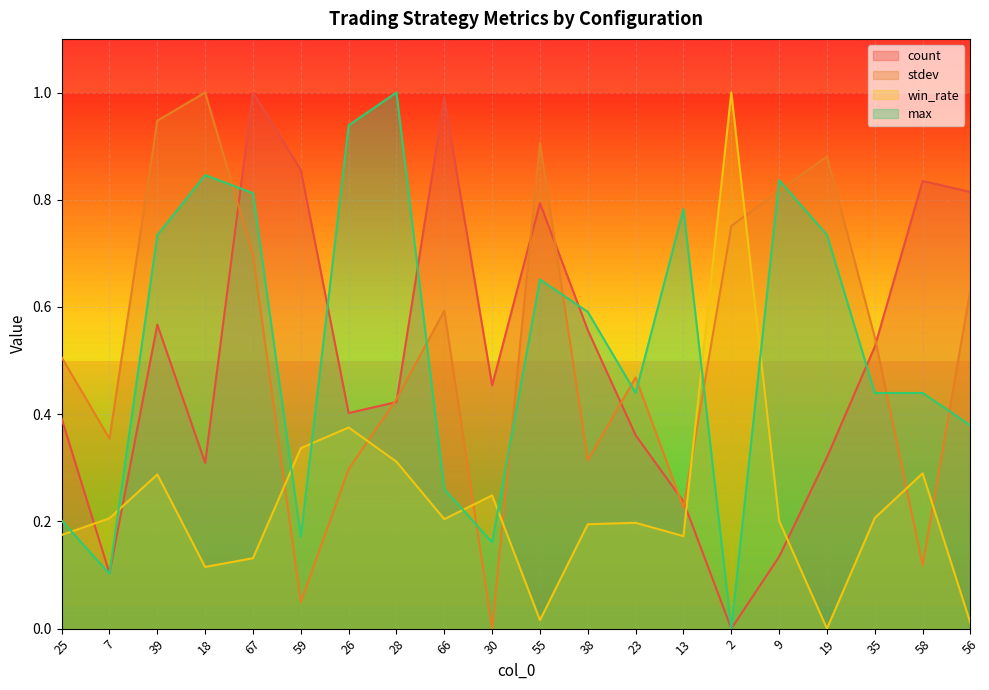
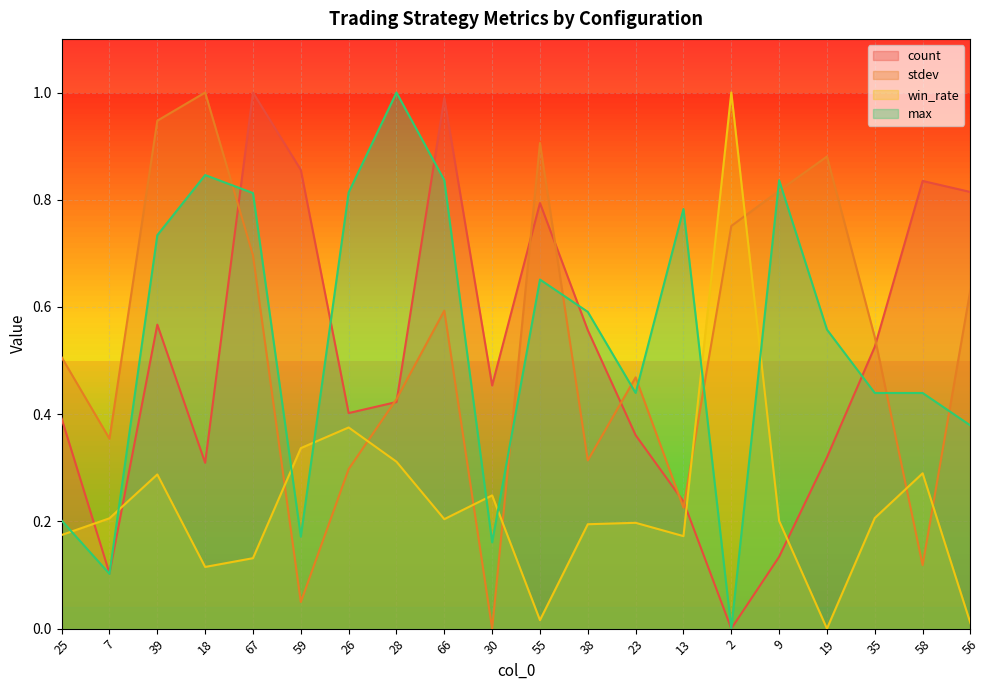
max, 26: 0.94 -> 0.81
max, 66: 0.26 -> 0.84
max, 19: 0.73 -> 0.56
